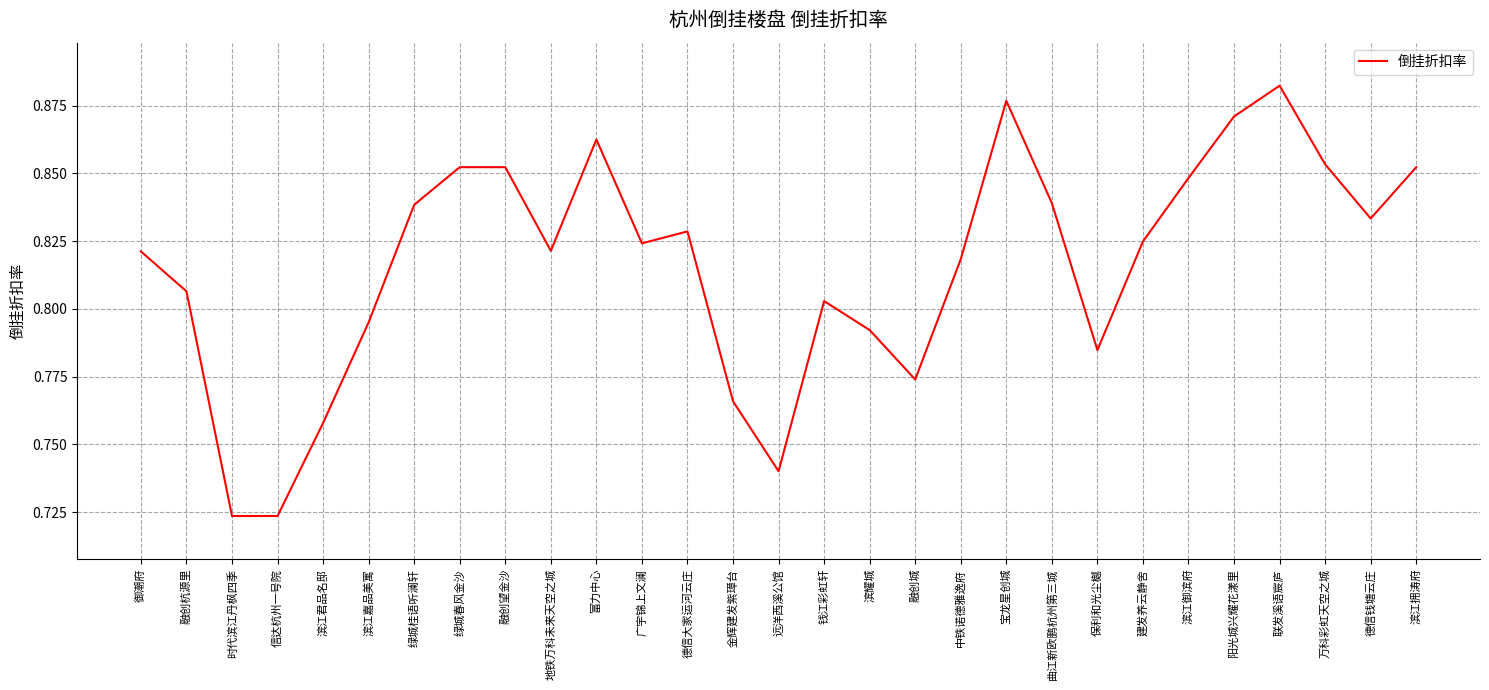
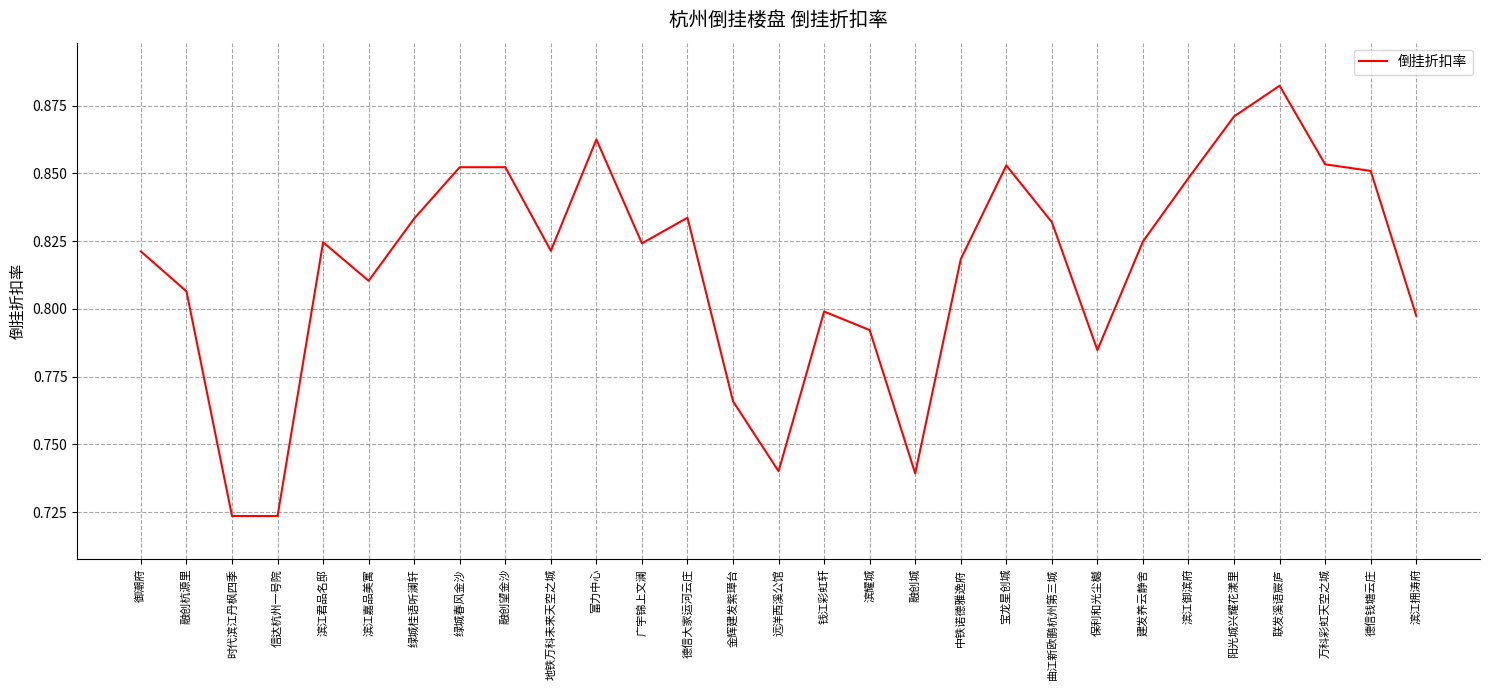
滨江君品名邸: 0.758 -> 0.825
滨江嘉品美寓: 0.795 -> 0.810
绿城桂语听澜轩: 0.838 -> 0.833
德信大家运河云庄: 0.829 -> 0.834
钱江彩虹轩: 0.803 -> 0.799
融创城: 0.774 -> 0.739
宝龙星创城: 0.877 -> 0.853
曲江新欧鹏杭州第三城: 0.839 -> 0.832
德信钱塘云庄: 0.833 -> 0.851
滨江拥涛府: 0.852 -> 0.797
